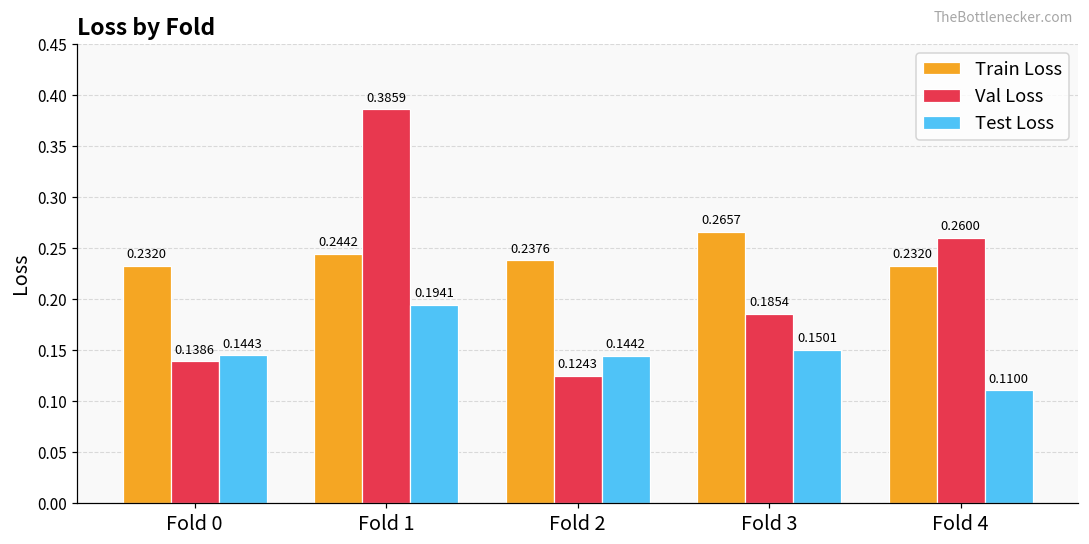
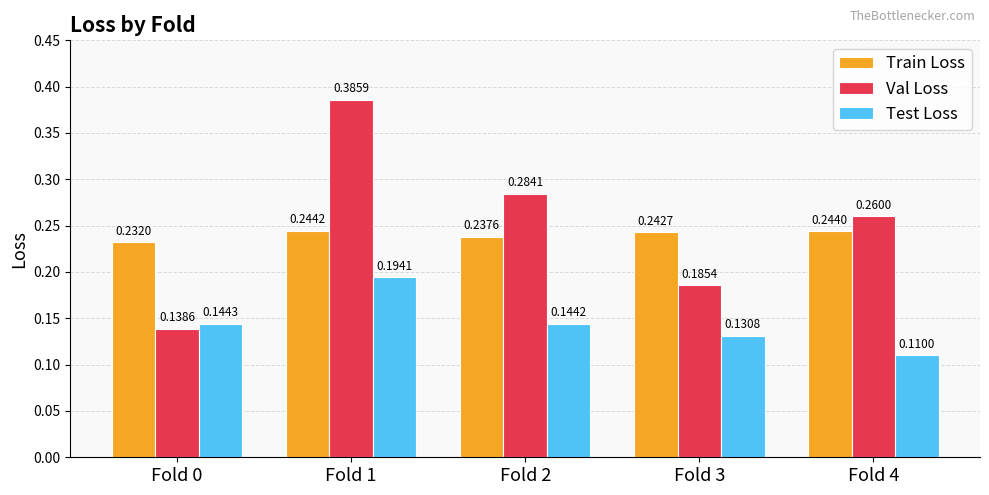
Val Loss, Fold 2: 0.1243 -> 0.2841
Train Loss, Fold 3: 0.2657 -> 0.2427
Test Loss, Fold 3: 0.1501 -> 0.1308
Train Loss, Fold 4: 0.2320 -> 0.2440
